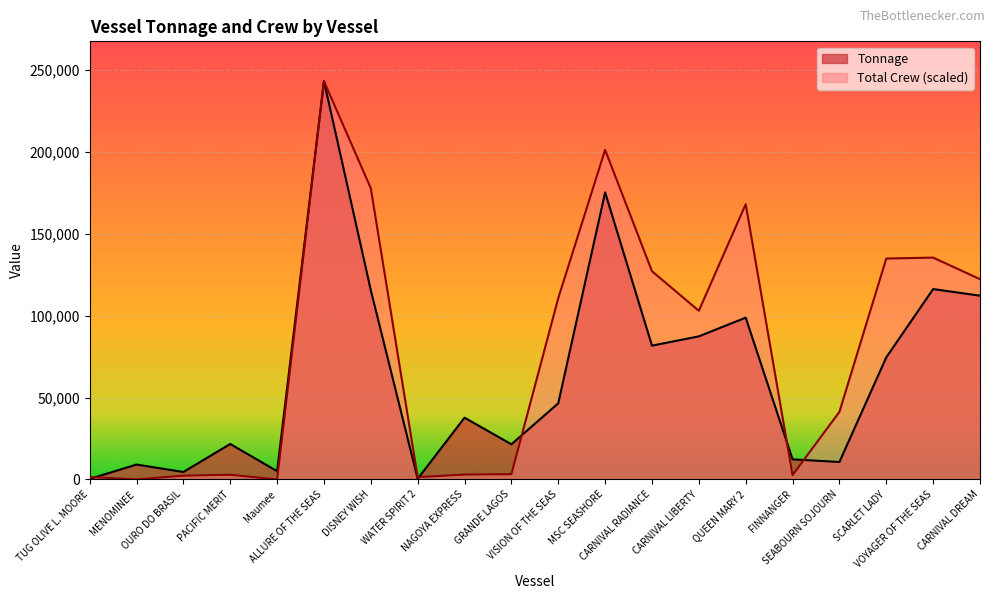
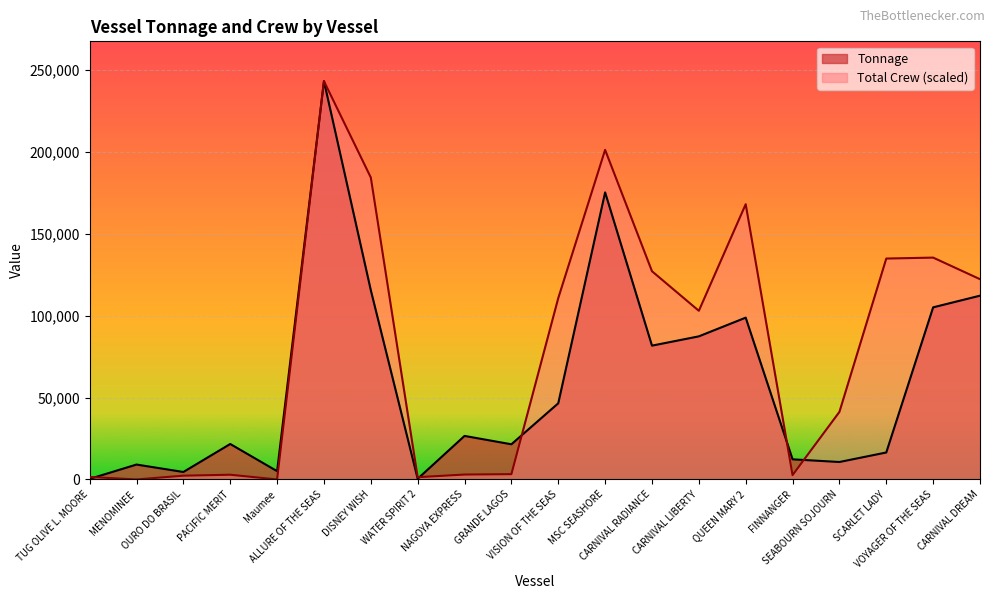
Total Crew (scaled), DISNEY WISH: 178,000 -> 184,000
Tonnage, NAGOYA EXPRESS: 38,000 -> 27,000
Tonnage, SCARLET LADY: 75,000 -> 16,000
Tonnage, VOYAGER OF THE SEAS: 116,000 -> 105,000
